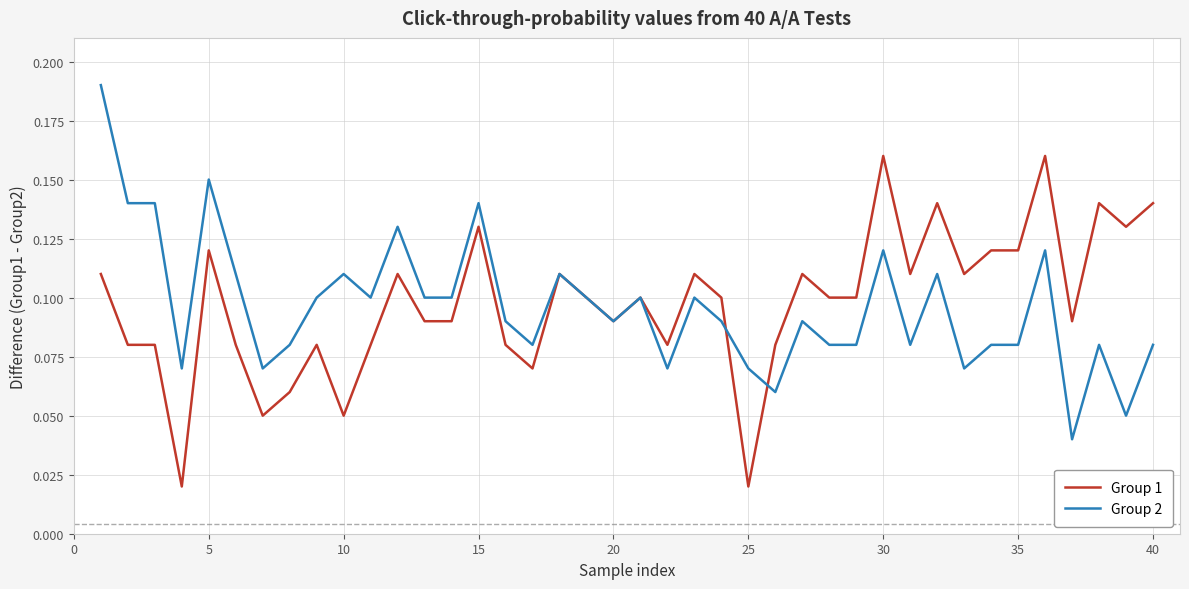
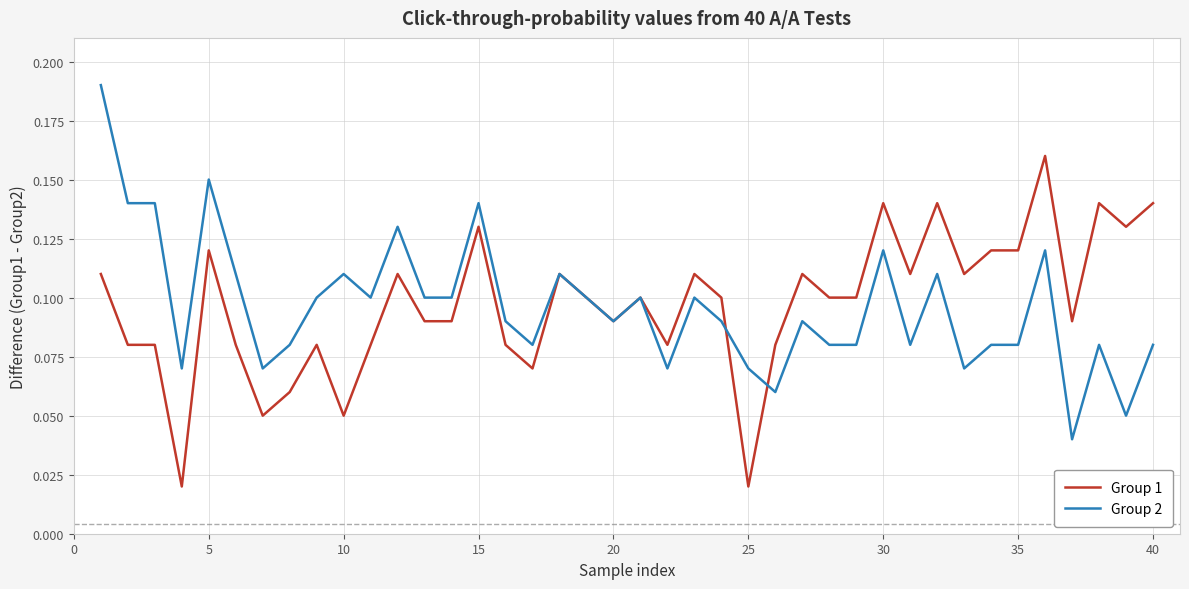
Group 1, 30: 0.16 -> 0.14
